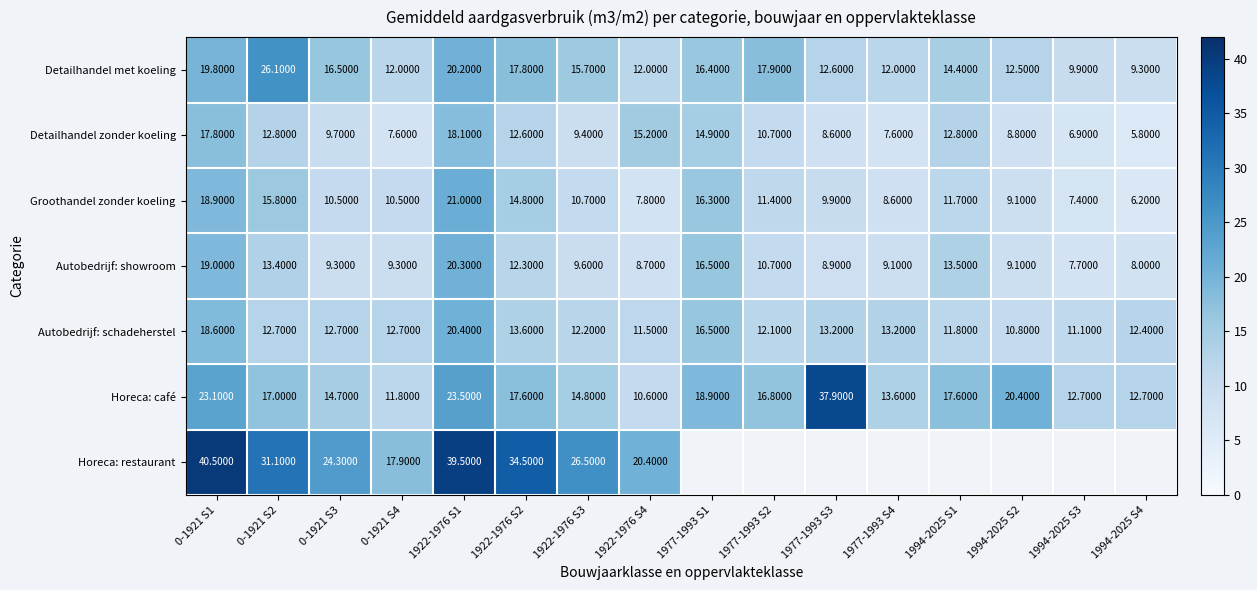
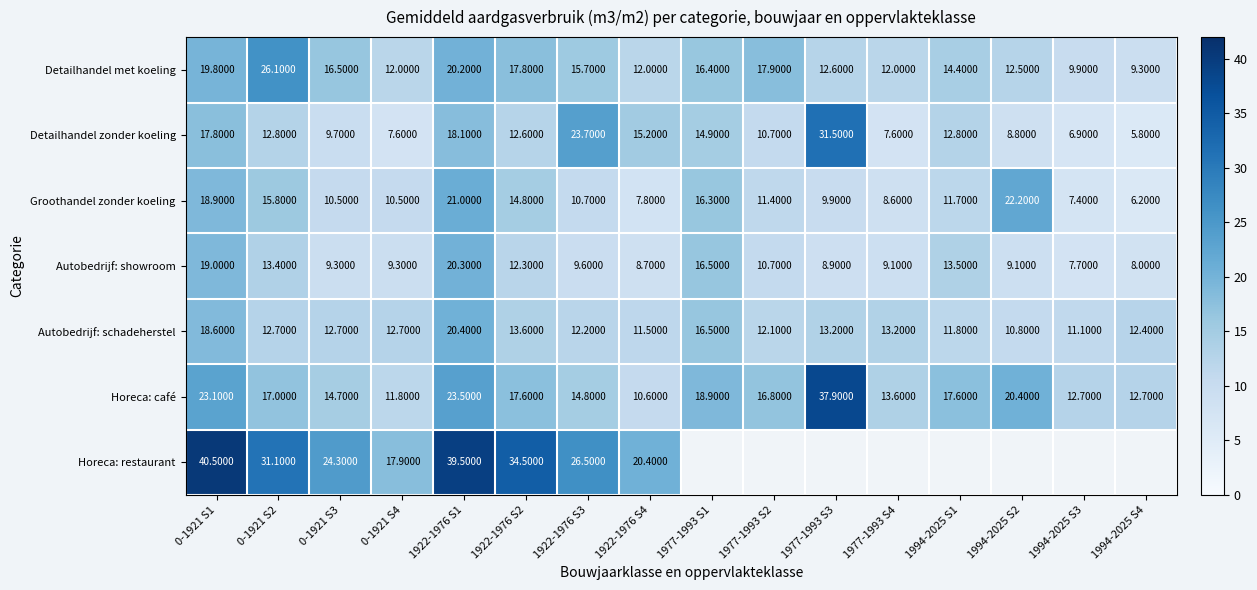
Detailhandel zonder koeling, 1922-1976 S3: 9.4000 -> 23.7000
Detailhandel zonder koeling, 1977-1993 S3: 8.6000 -> 31.5000
Groothandel zonder koeling, 1994-2025 S2: 9.1000 -> 22.2000
